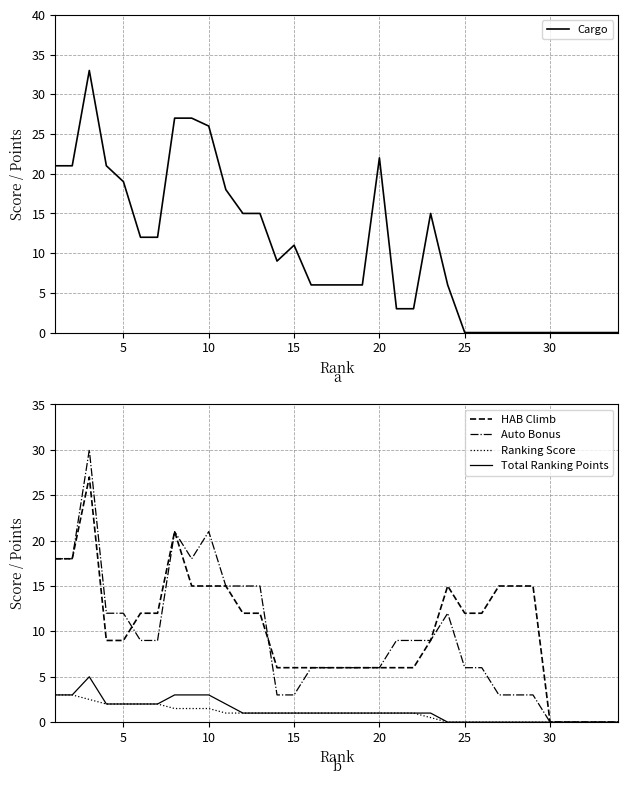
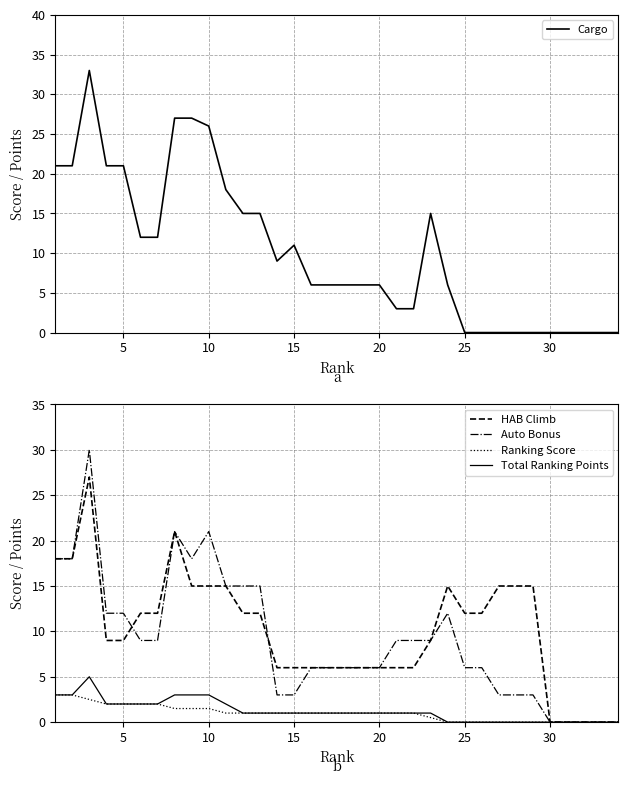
a, 5: 19 -> 21
a, 20: 22 -> 6
